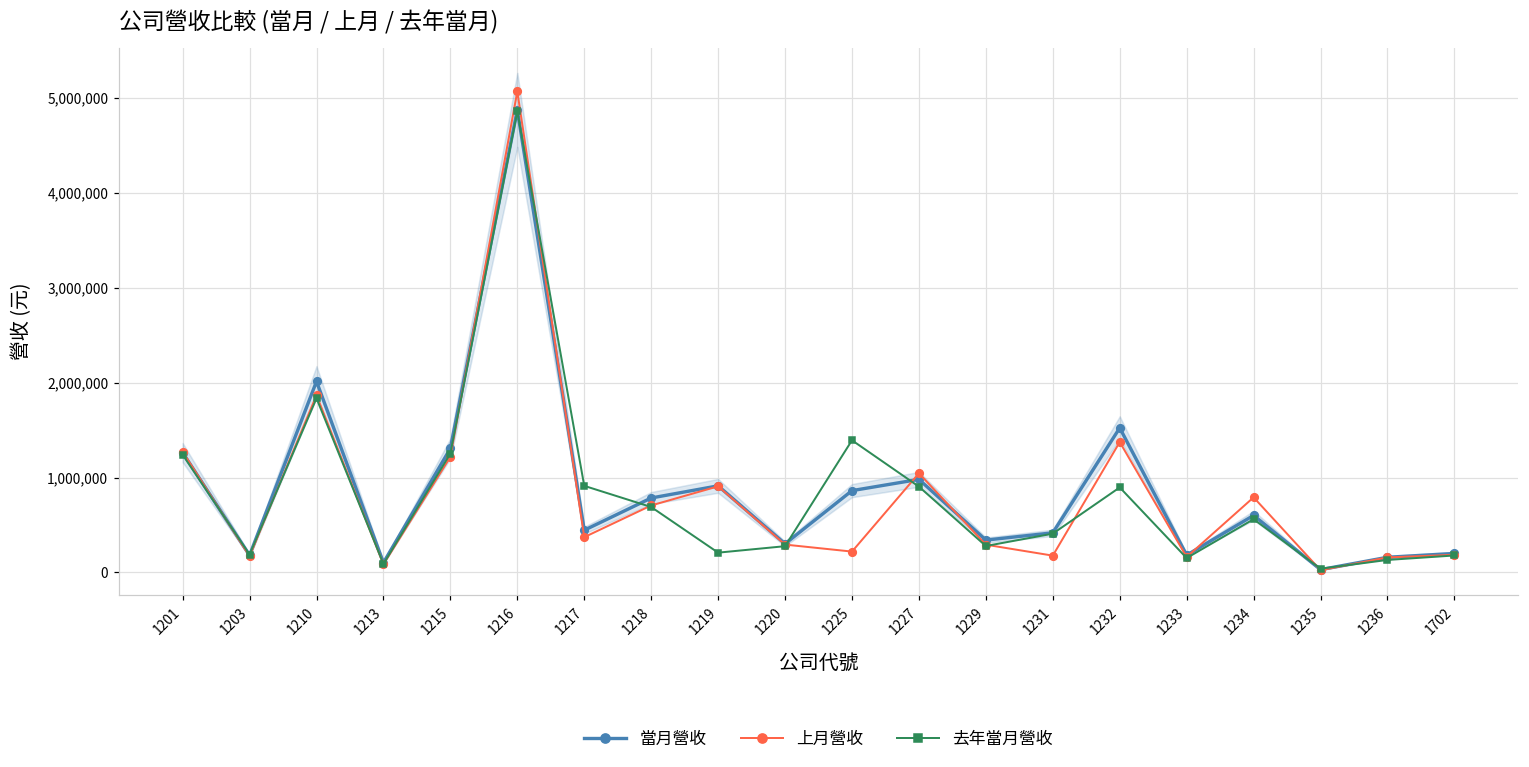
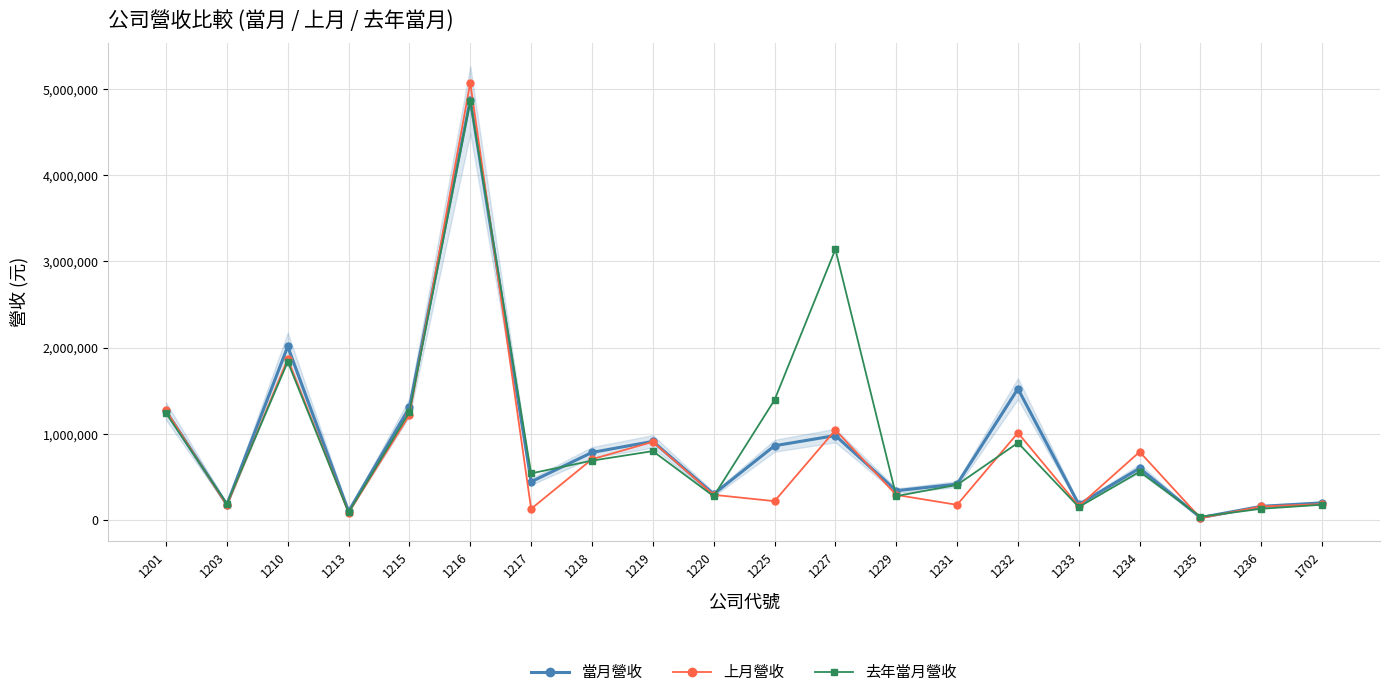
上月營收, 1217: 400,000 -> 100,000
去年當月營收, 1217: 900,000 -> 500,000
去年當月營收, 1219: 200,000 -> 800,000
去年當月營收, 1227: 900,000 -> 3,100,000
上月營收, 1232: 1,400,000 -> 1,000,000
